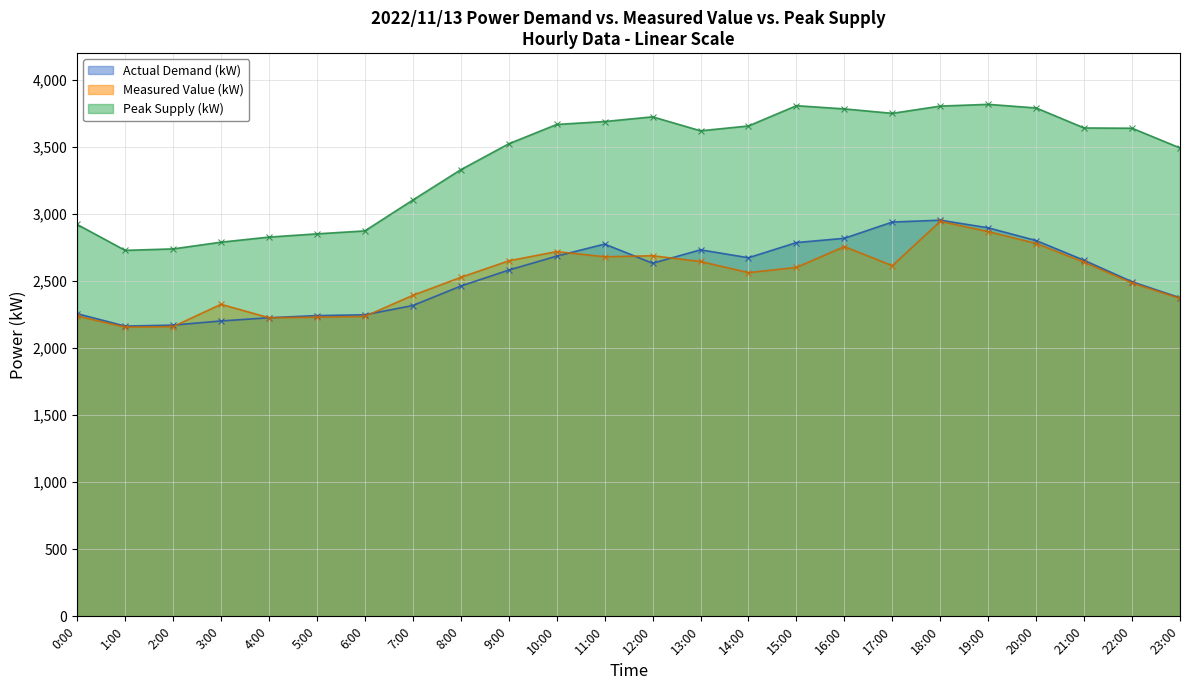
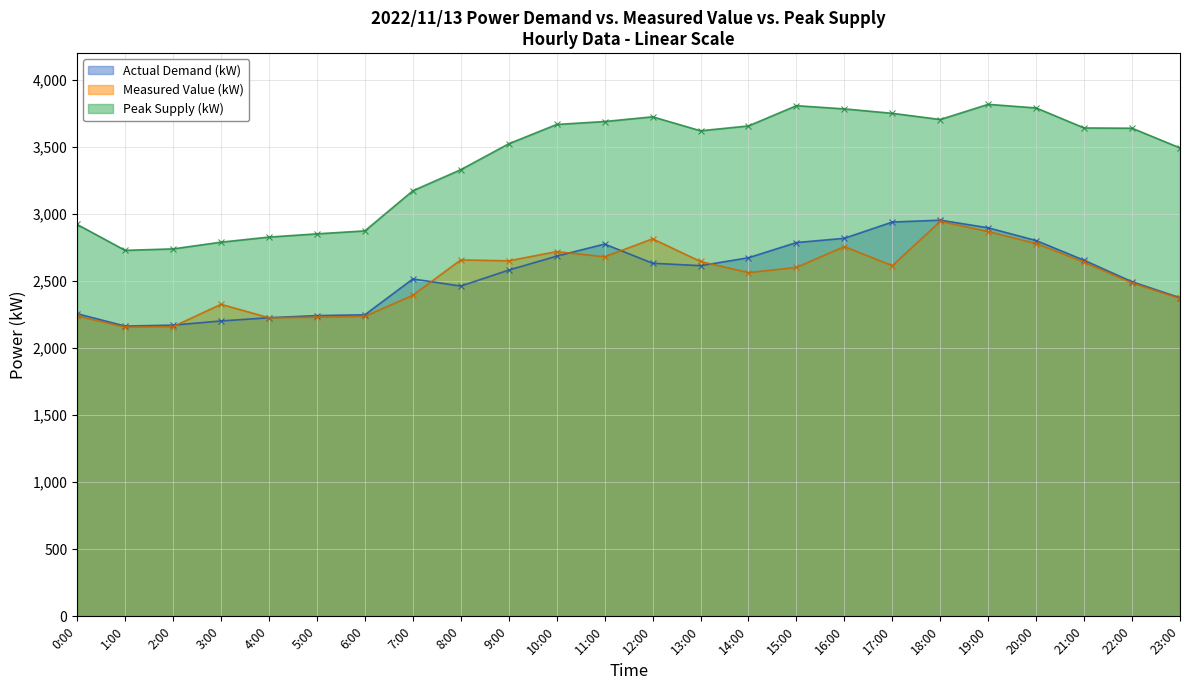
Actual Demand (kW), 7:00: 2,320 -> 2,510
Peak Supply (kW), 7:00: 3,100 -> 3,170
Measured Value (kW), 8:00: 2,530 -> 2,660
Measured Value (kW), 12:00: 2,690 -> 2,810
Actual Demand (kW), 13:00: 2,730 -> 2,610
Peak Supply (kW), 18:00: 3,800 -> 3,700
